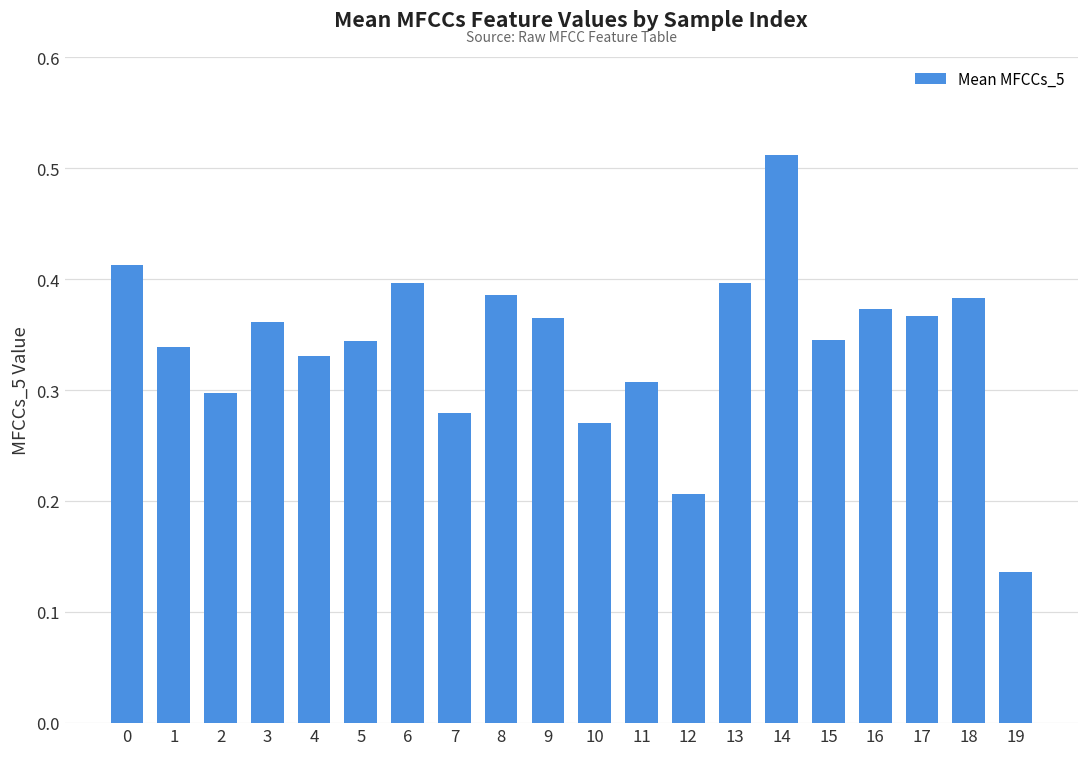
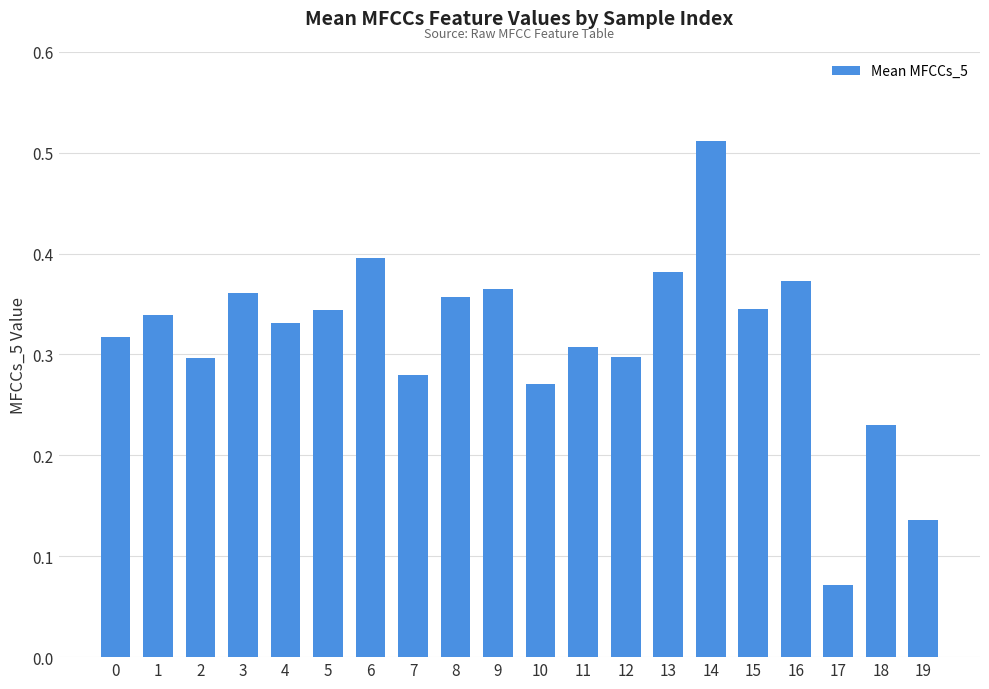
0: 0.413 -> 0.317
8: 0.385 -> 0.357
12: 0.206 -> 0.298
13: 0.396 -> 0.381
17: 0.367 -> 0.071
18: 0.383 -> 0.230
